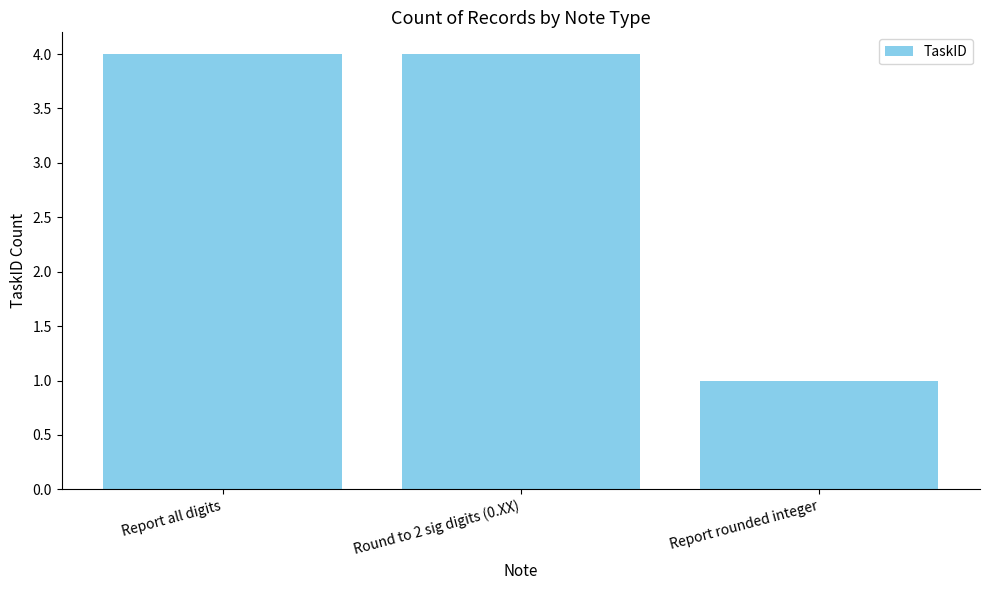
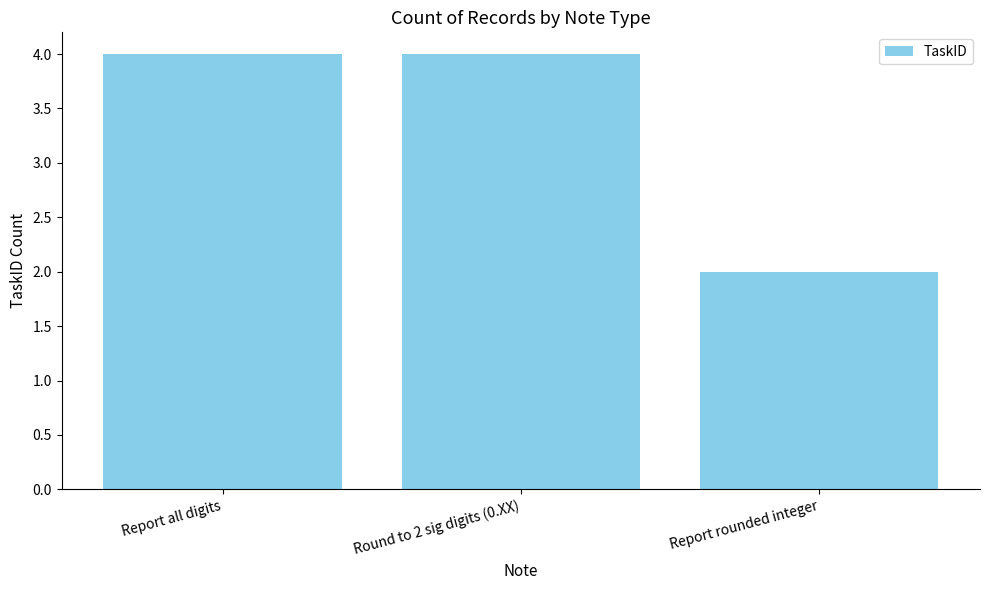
Report rounded integer: 1 -> 2
